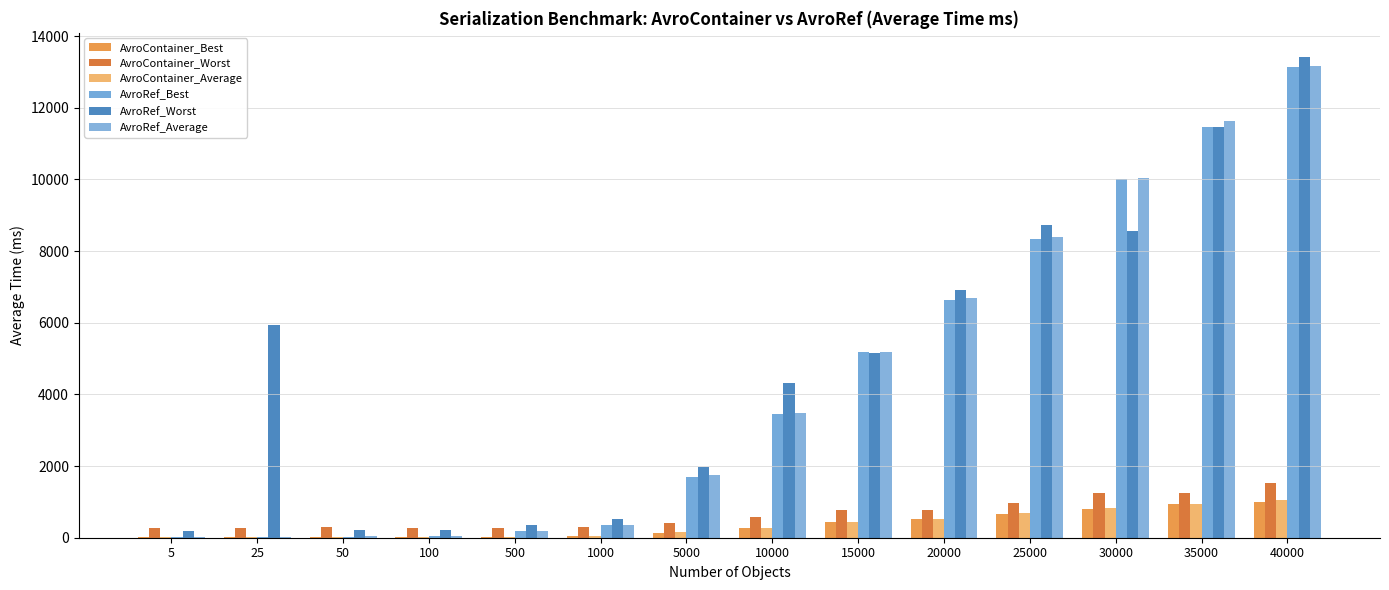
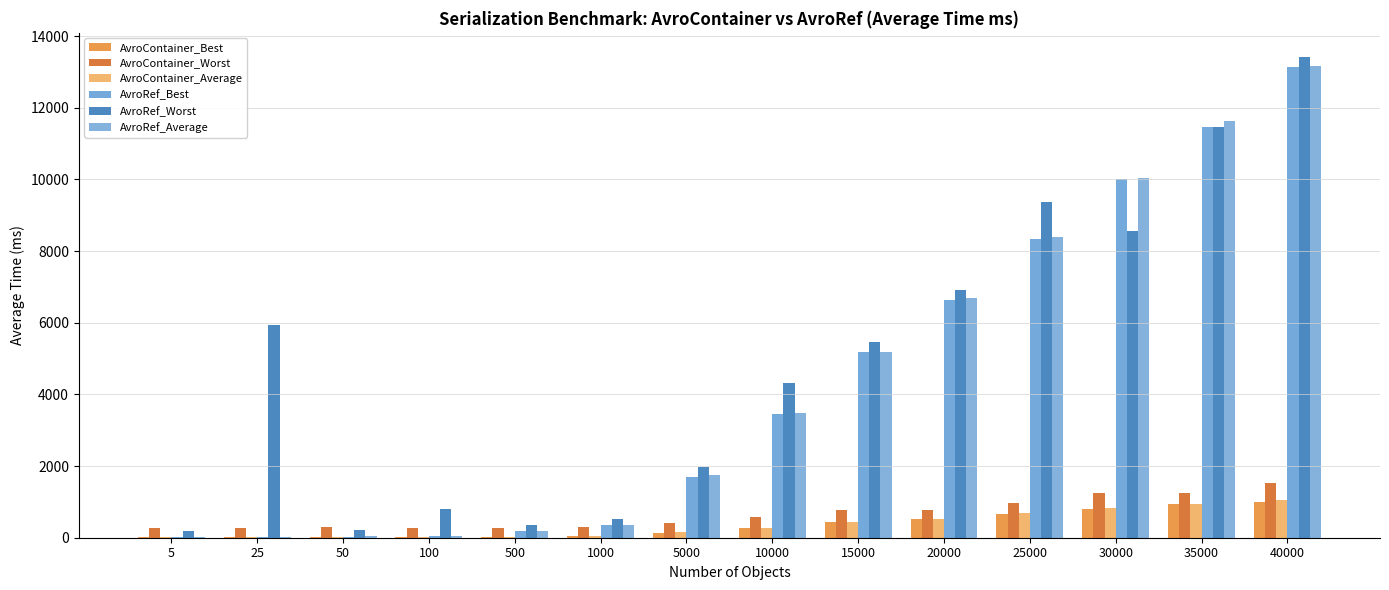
AvroRef_Worst, 100: 200 -> 800
AvroRef_Worst, 15000: 5100 -> 5500
AvroRef_Worst, 25000: 8700 -> 9400
